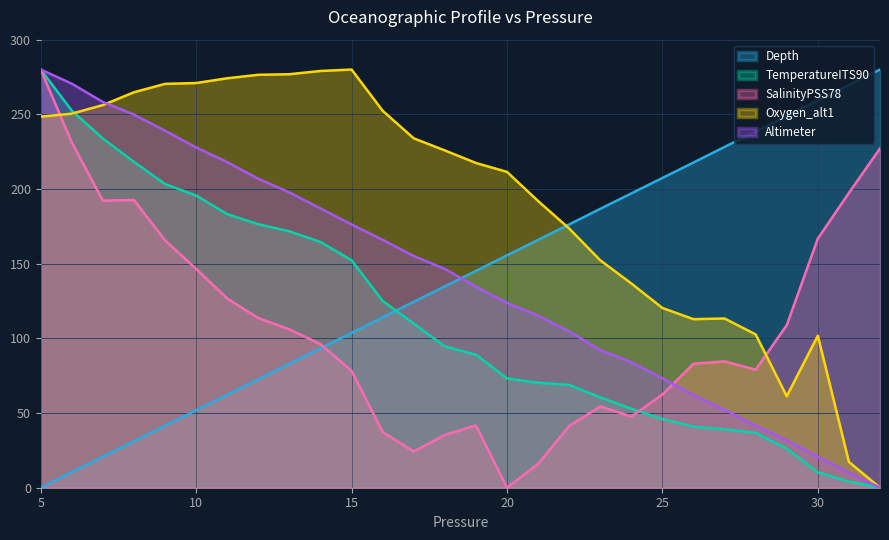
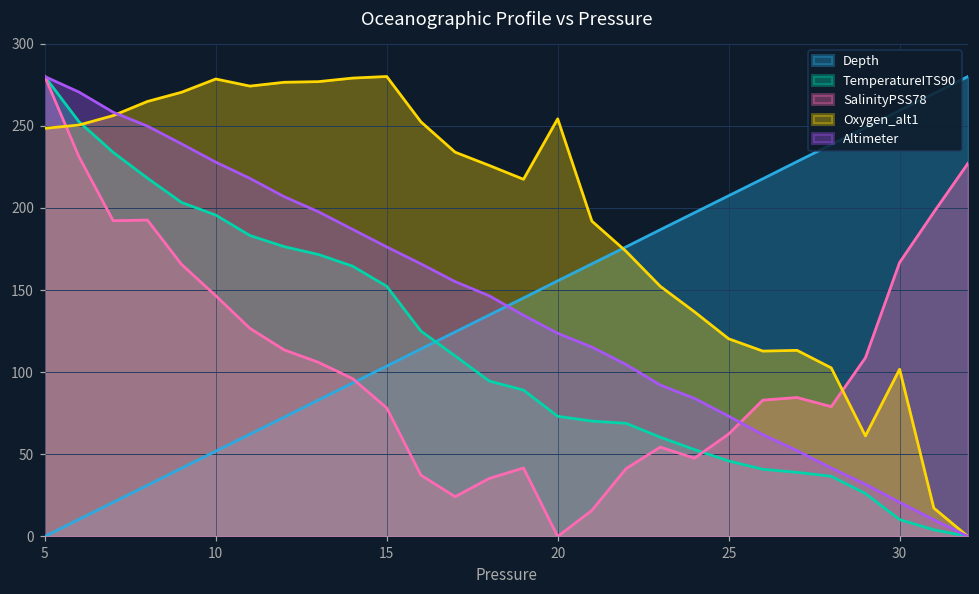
Oxygen_alt1, 10: 271 -> 278
Oxygen_alt1, 20: 211 -> 254
